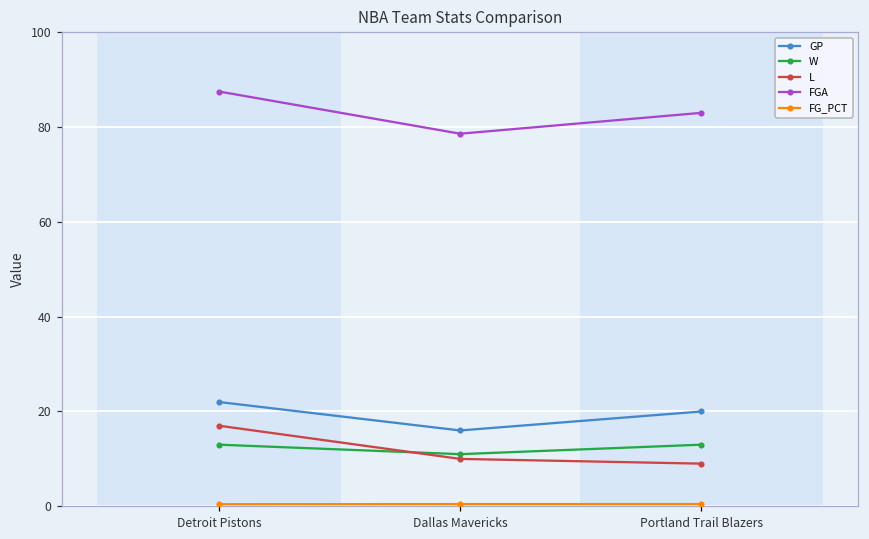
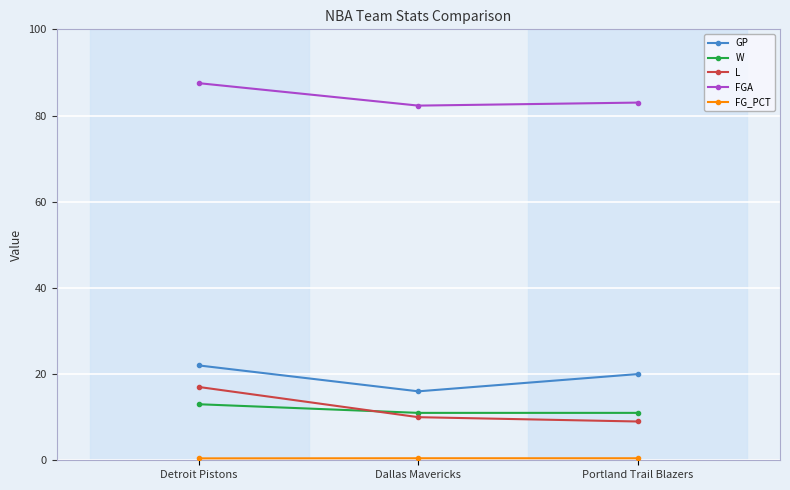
FGA, Dallas Mavericks: 79 -> 82
W, Portland Trail Blazers: 13 -> 11
